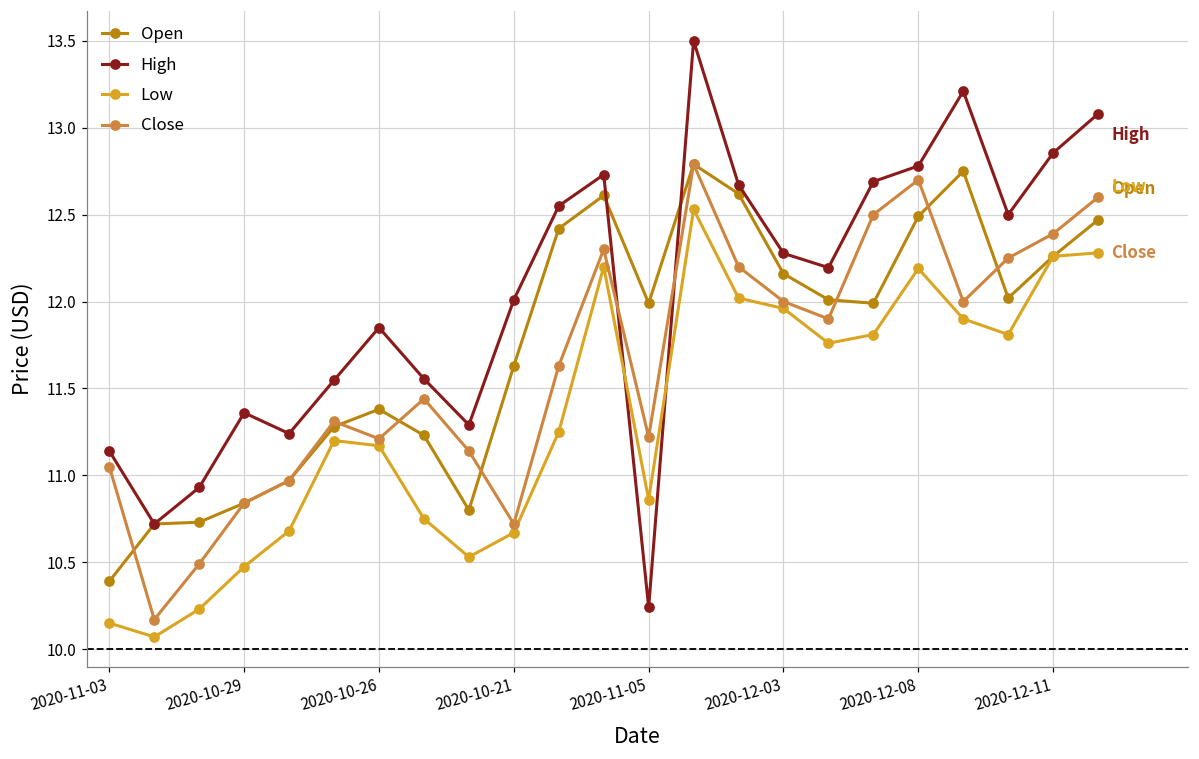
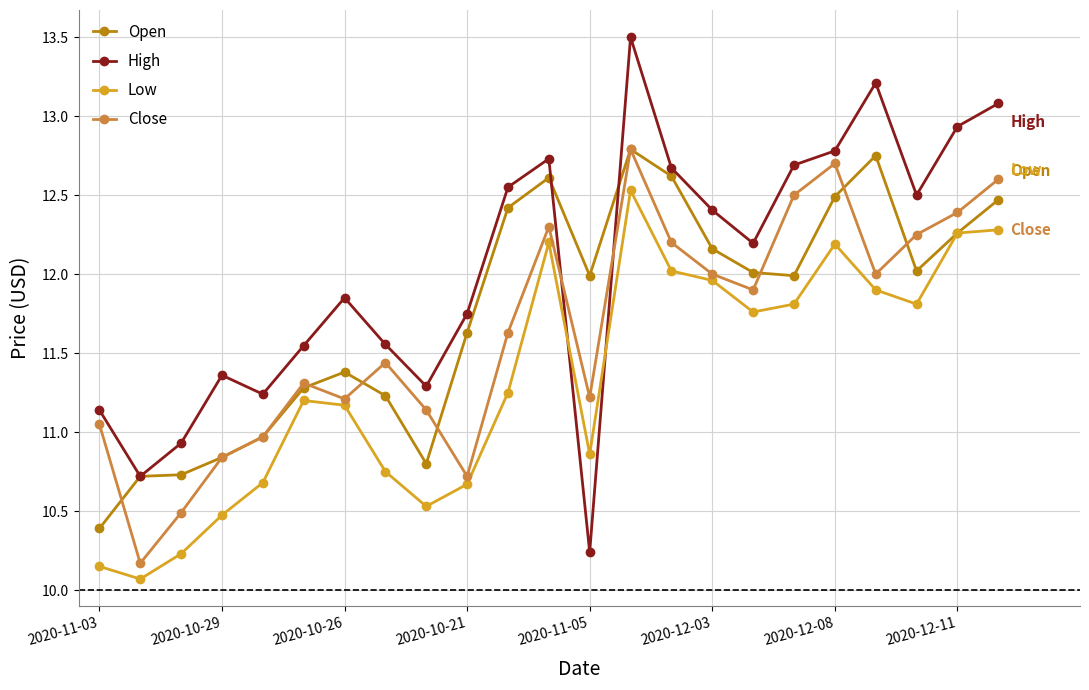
High, 2020-10-21: 12.01 -> 11.75
High, 2020-12-03: 12.28 -> 12.41
High, 2020-12-11: 12.86 -> 12.93
